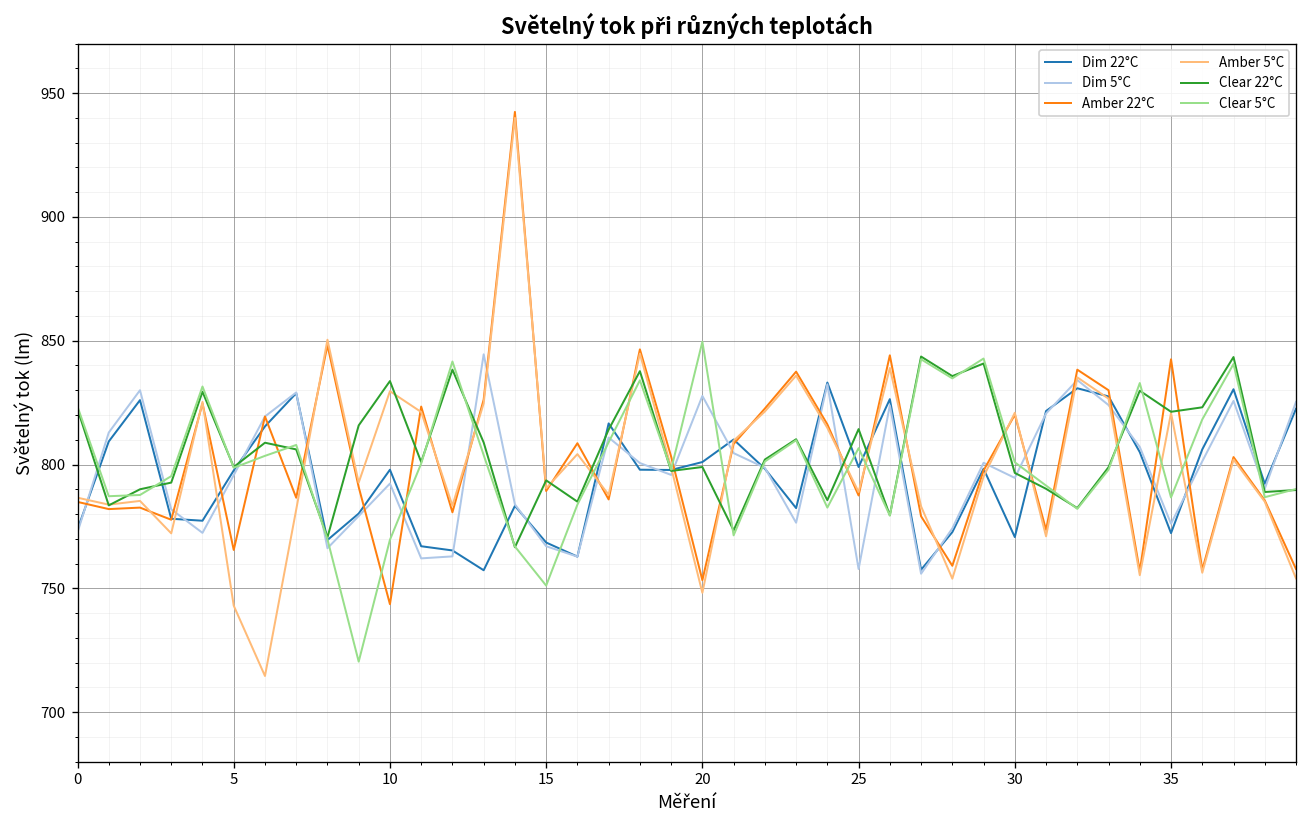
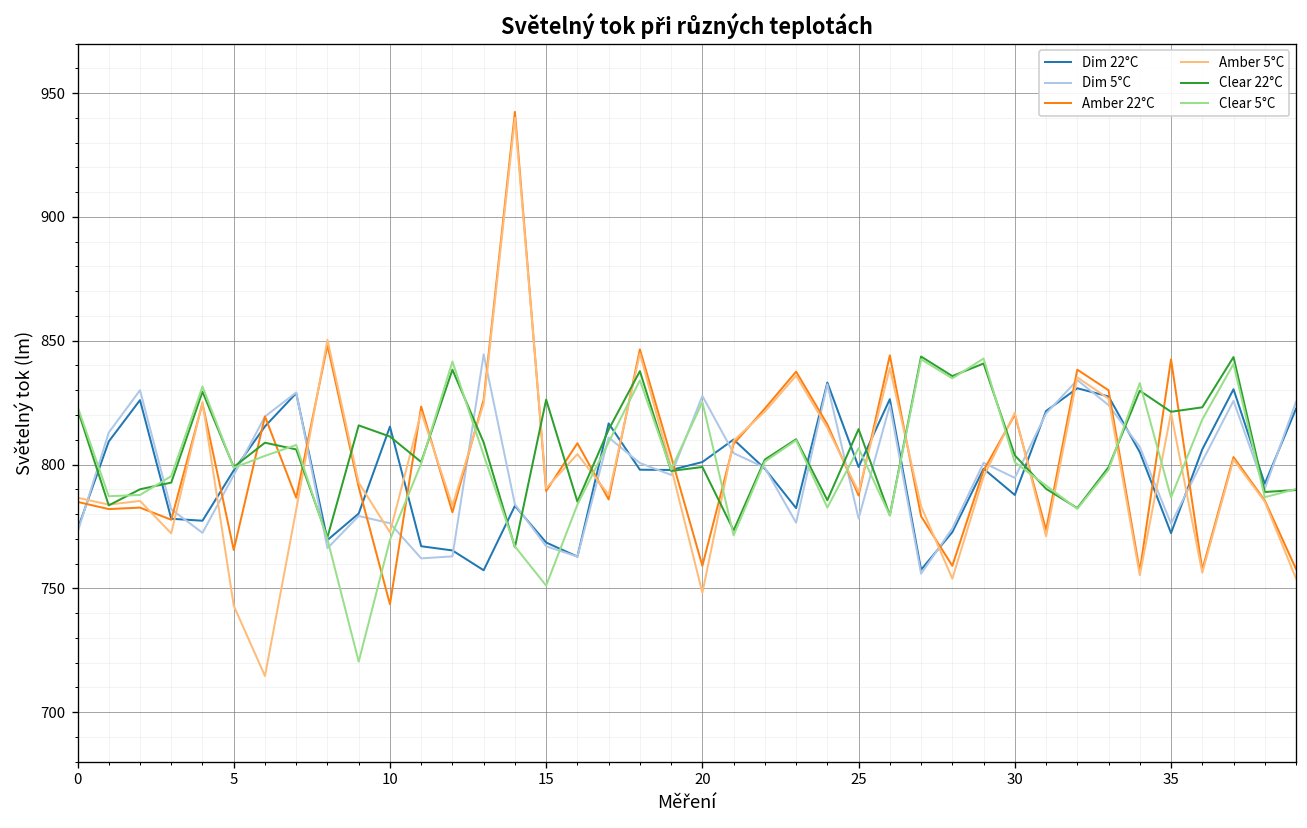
Dim 22°C, 10: 798 -> 815
Dim 5°C, 10: 792 -> 776
Amber 5°C, 10: 830 -> 773
Clear 22°C, 10: 834 -> 811
Clear 22°C, 15: 794 -> 826
Amber 22°C, 20: 753 -> 759
Clear 5°C, 20: 850 -> 825
Dim 5°C, 25: 758 -> 778
Dim 22°C, 30: 771 -> 788
Clear 22°C, 30: 797 -> 804
